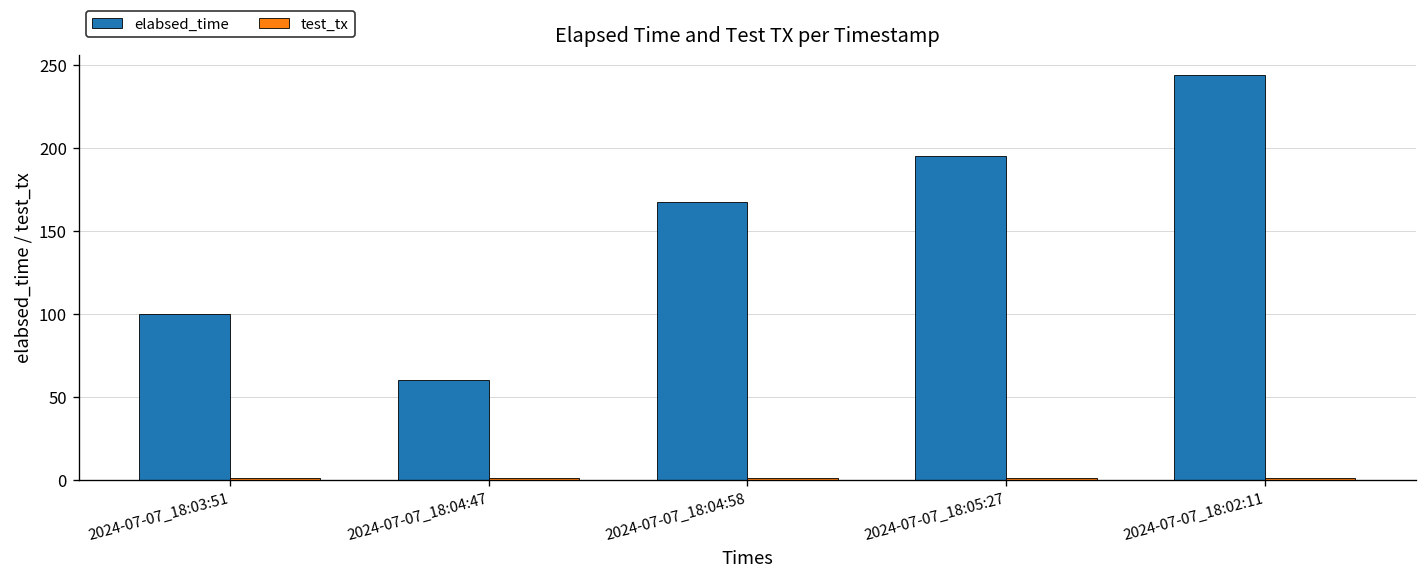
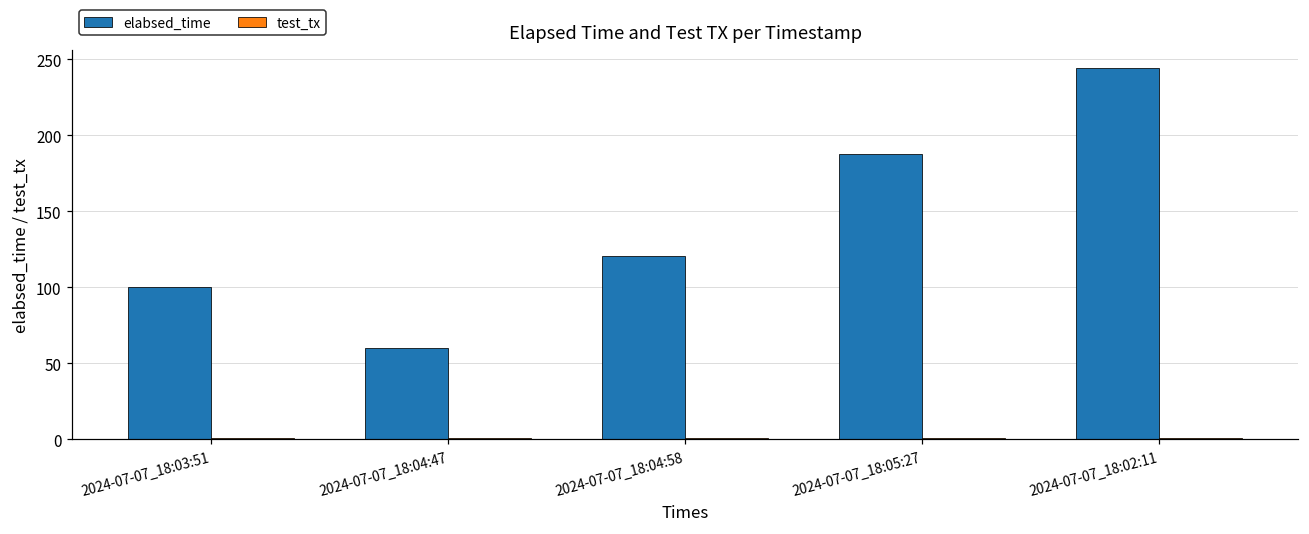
elabsed_time, 2024-07-07_18:04:58: 167 -> 121
elabsed_time, 2024-07-07_18:05:27: 195 -> 187
